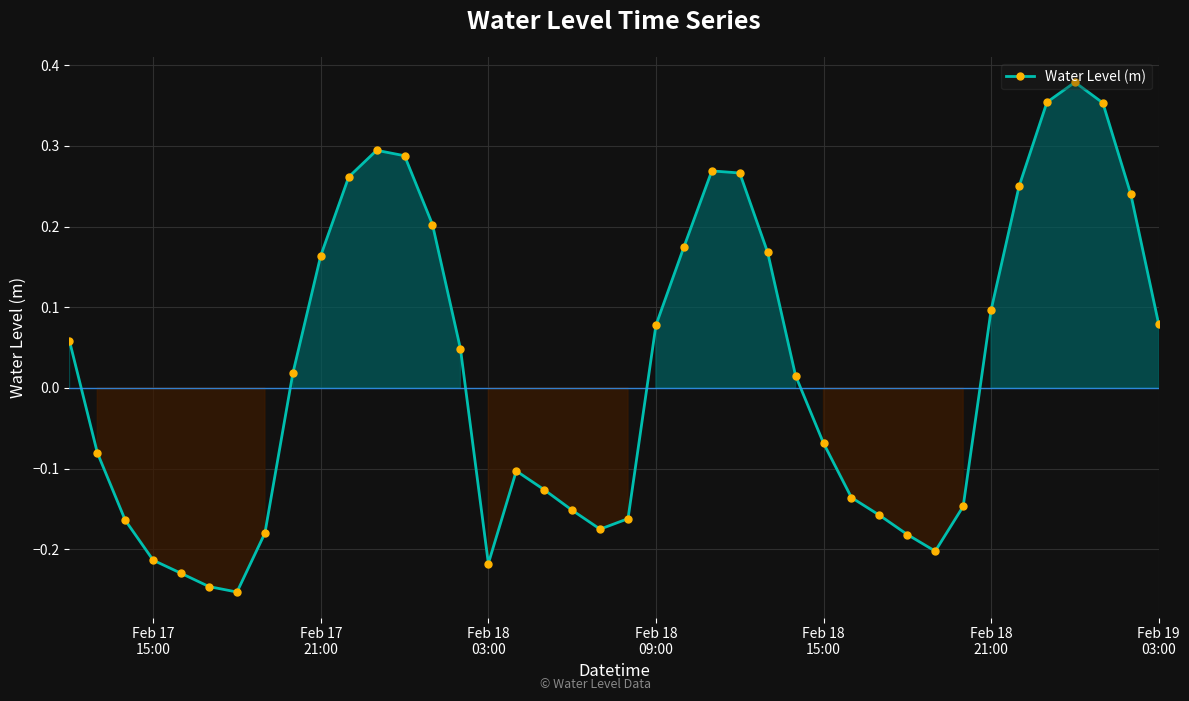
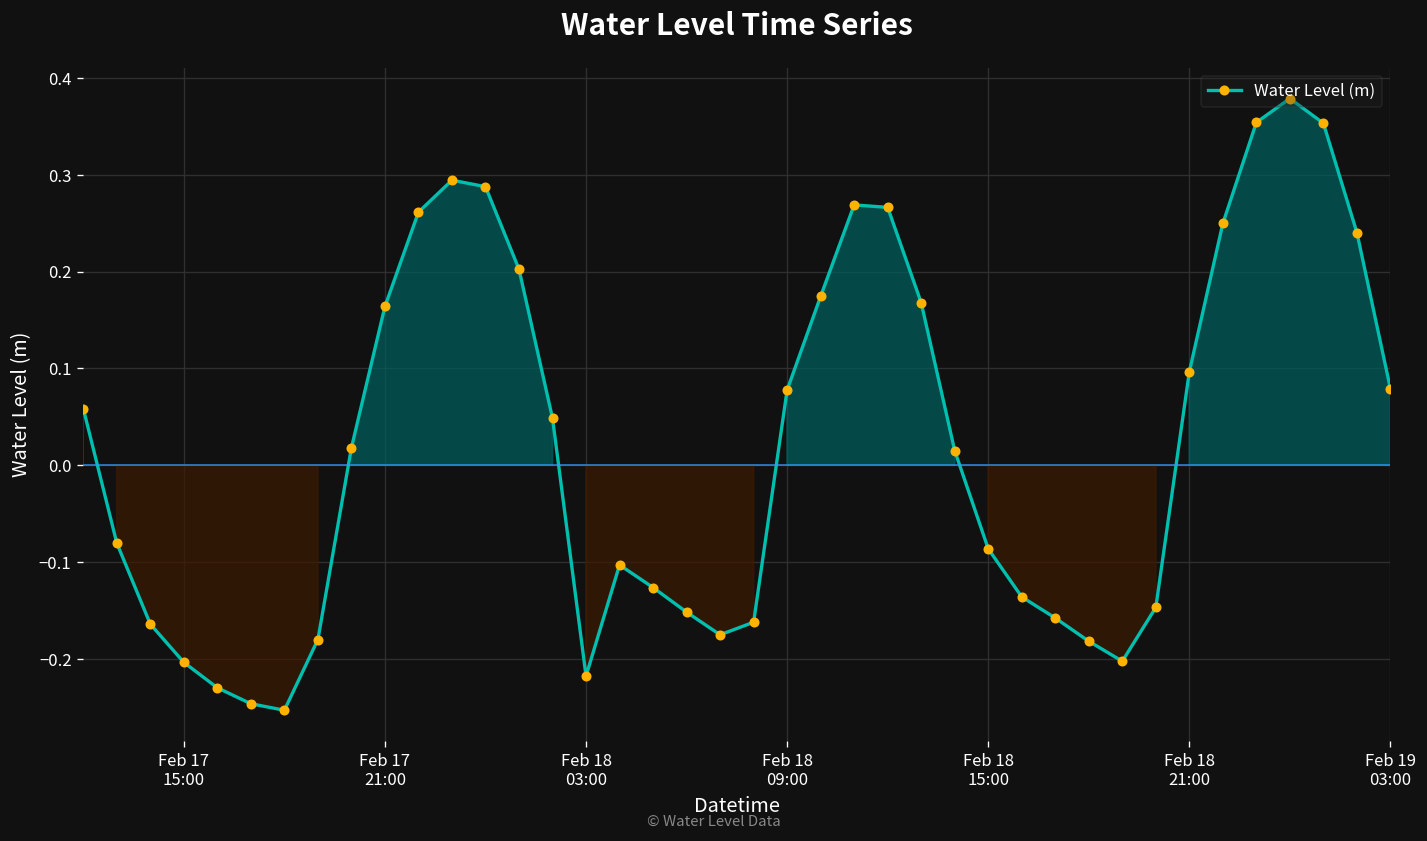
Feb 17 15:00: -0.21 -> -0.20
Feb 18 15:00: -0.07 -> -0.09
